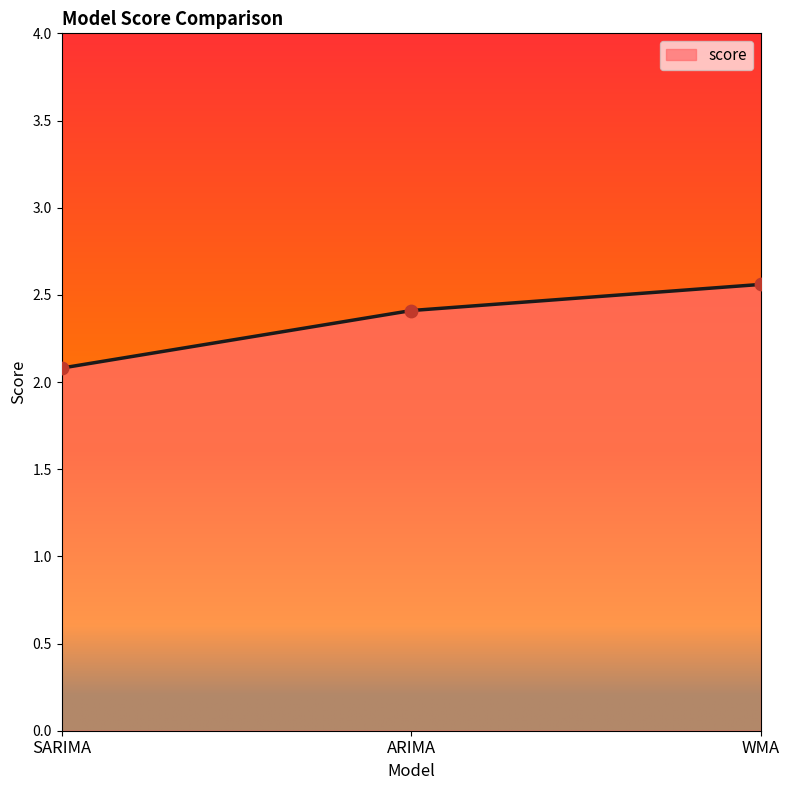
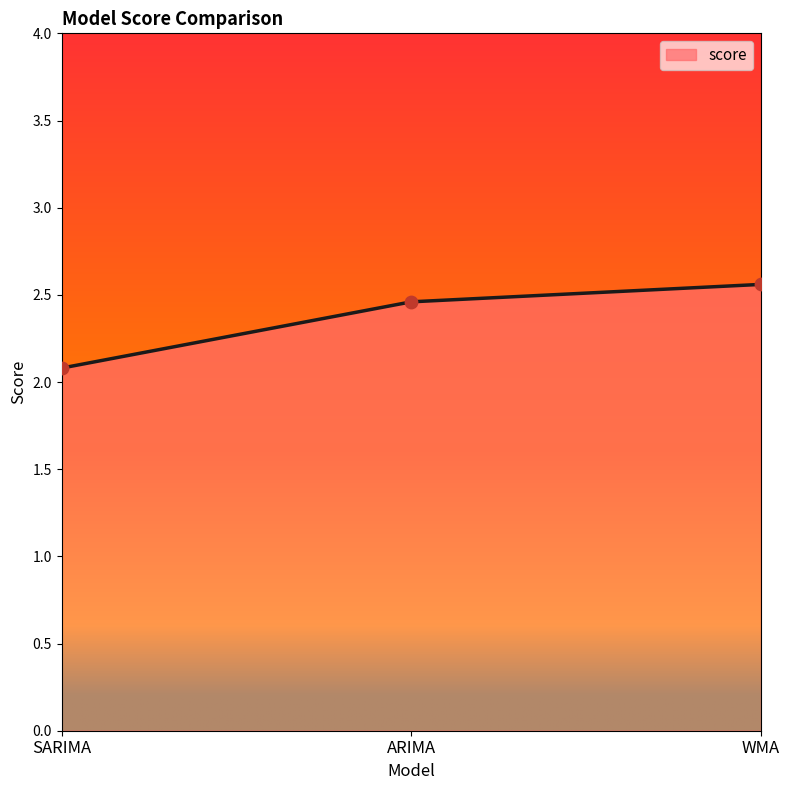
ARIMA: 2.41 -> 2.46
